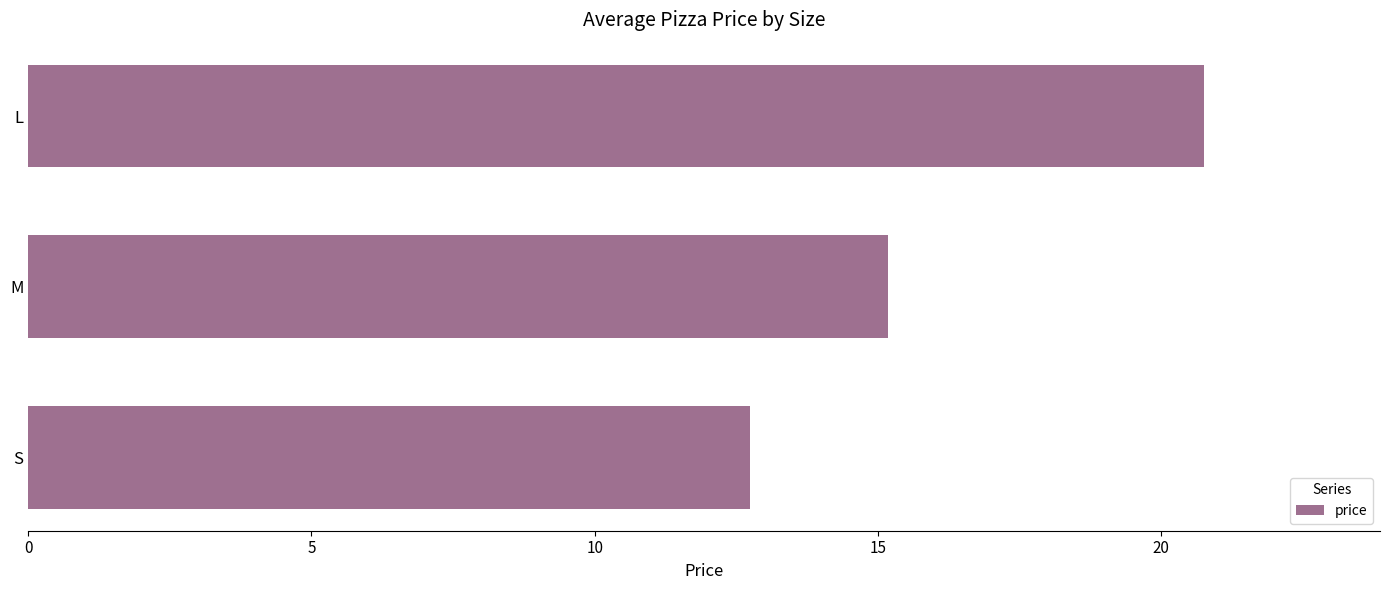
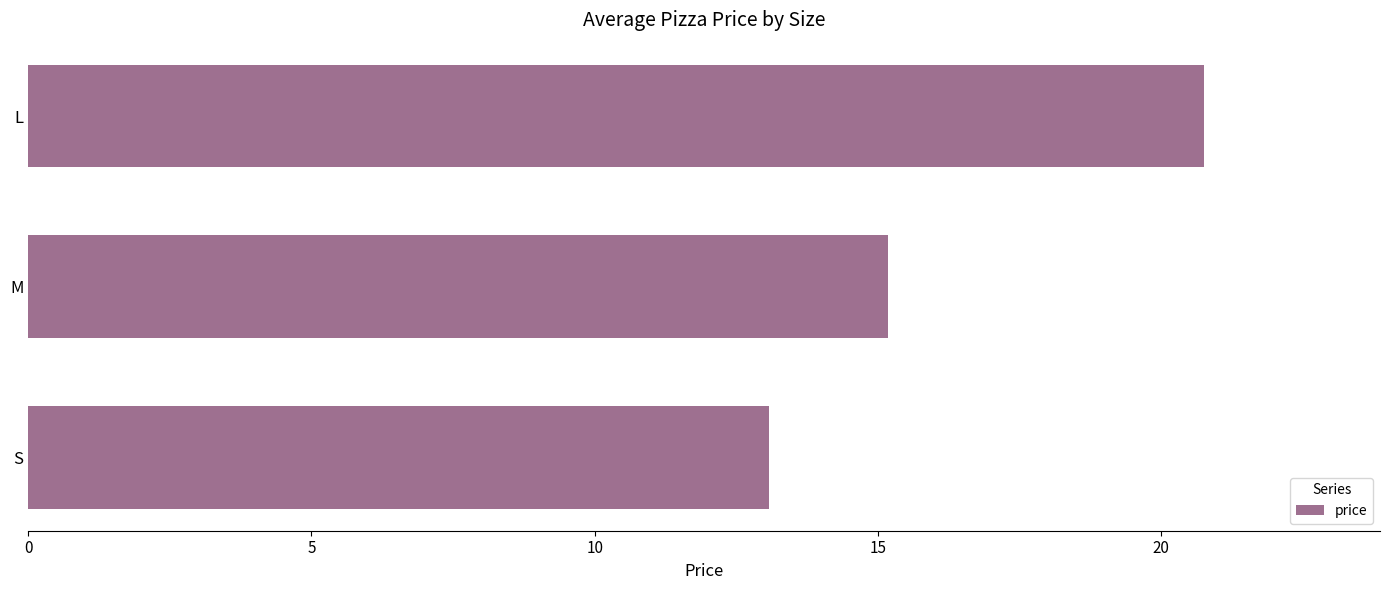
S: 12.8 -> 13.1
